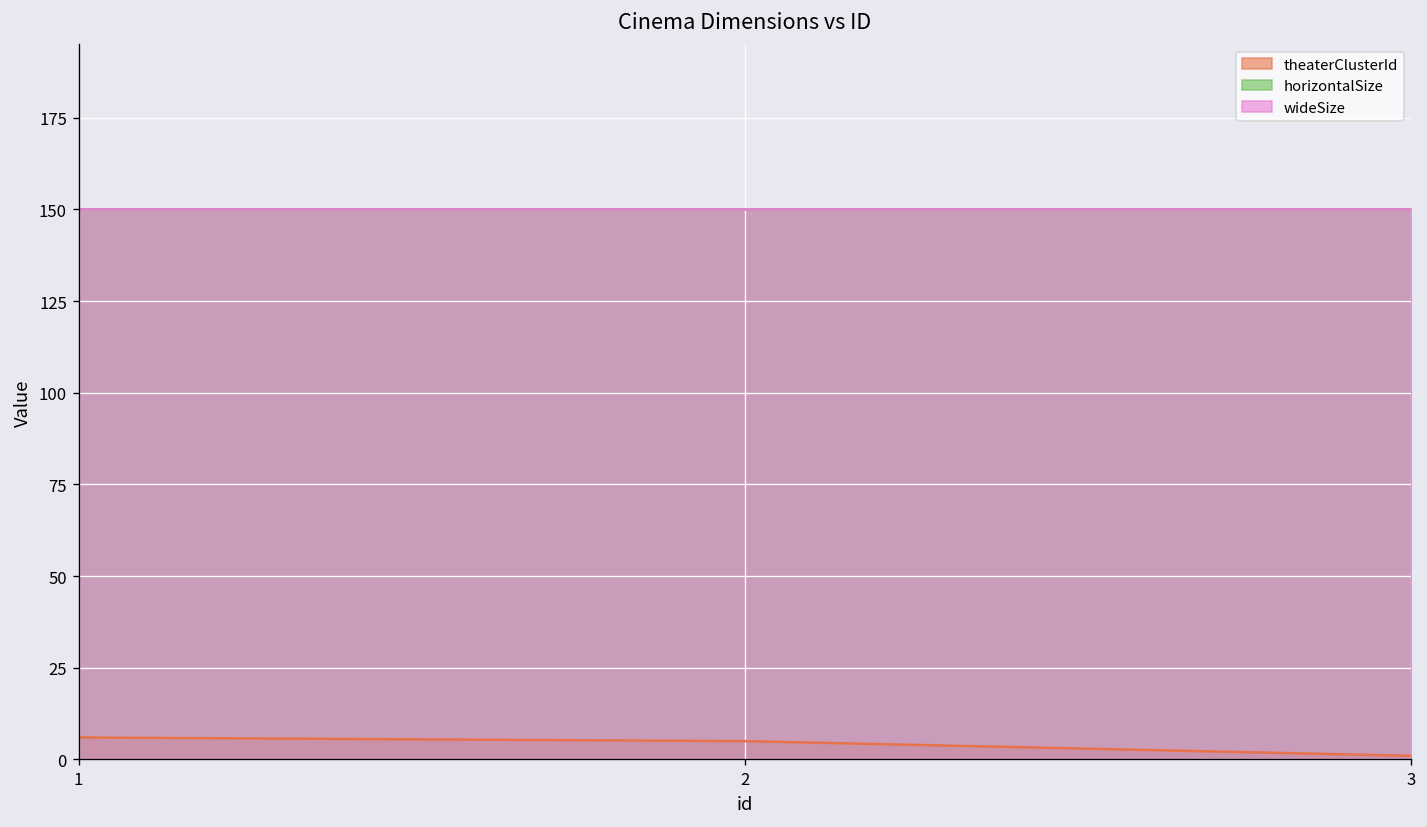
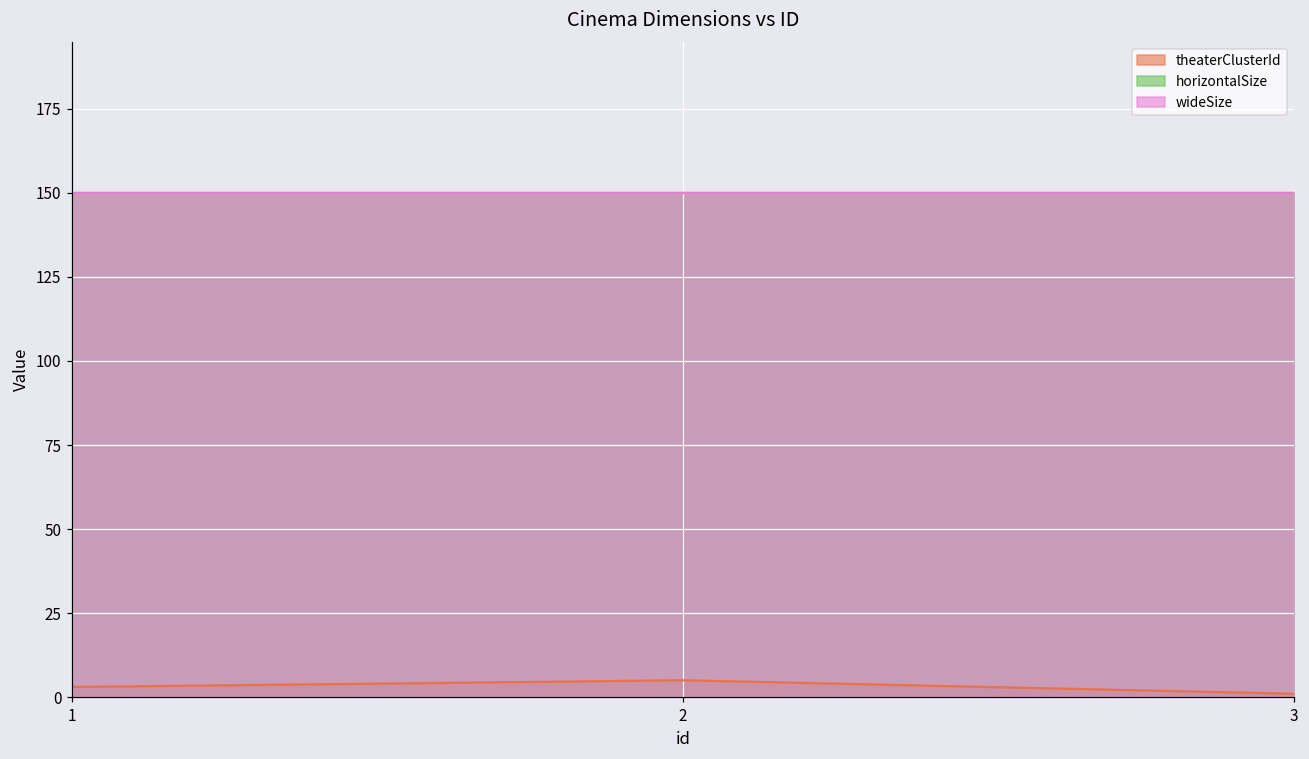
theaterClusterId, 1: 6 -> 3
